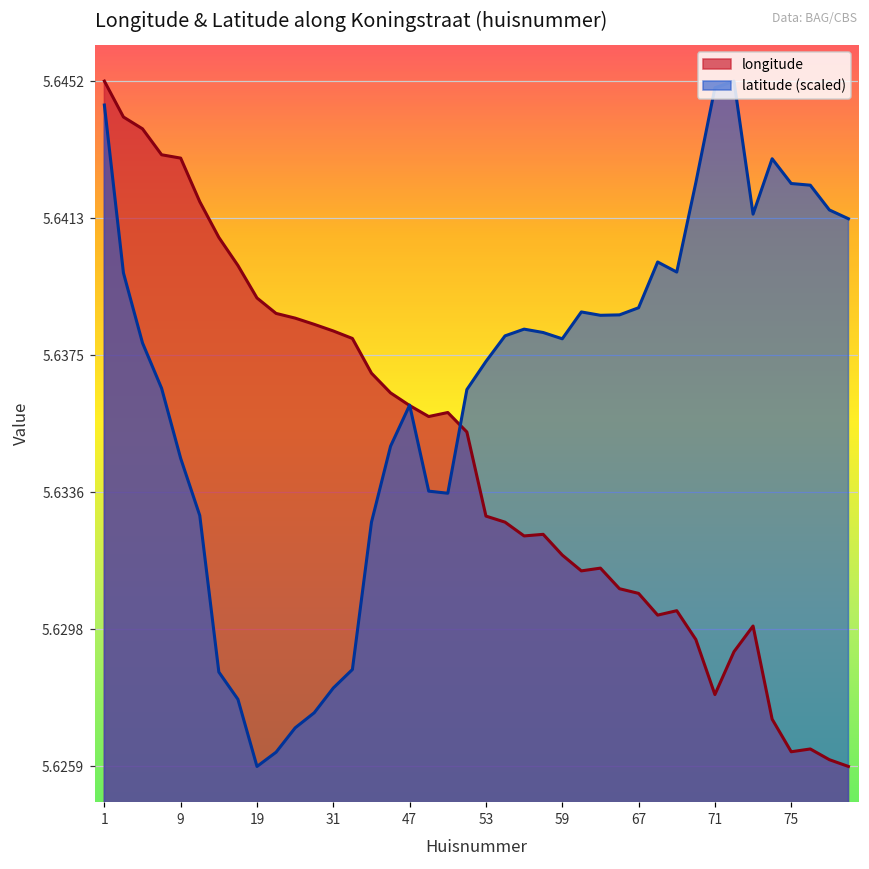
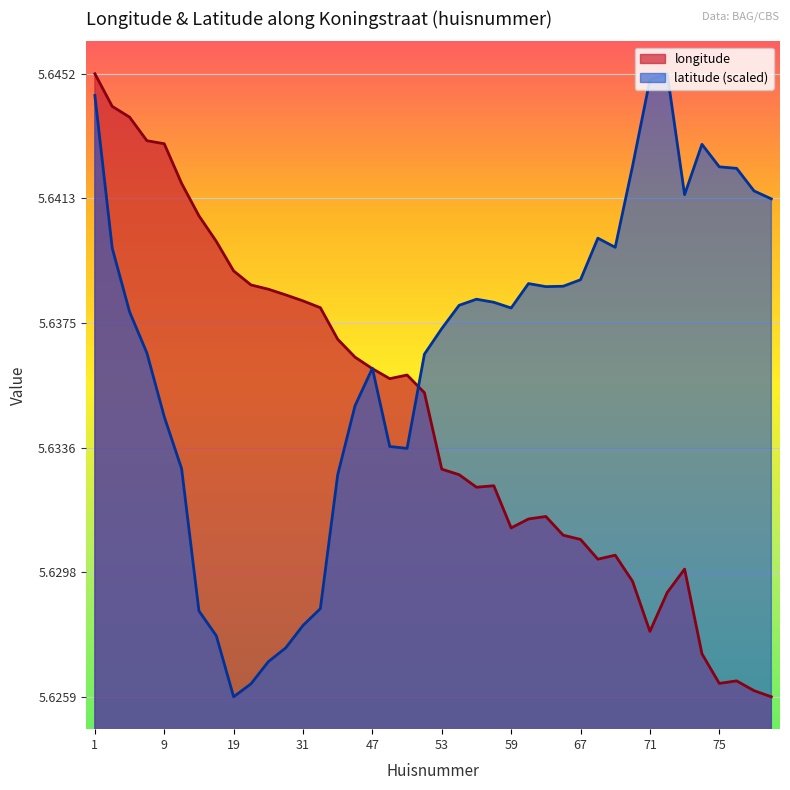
longitude, 59: 5.6319 -> 5.6312
